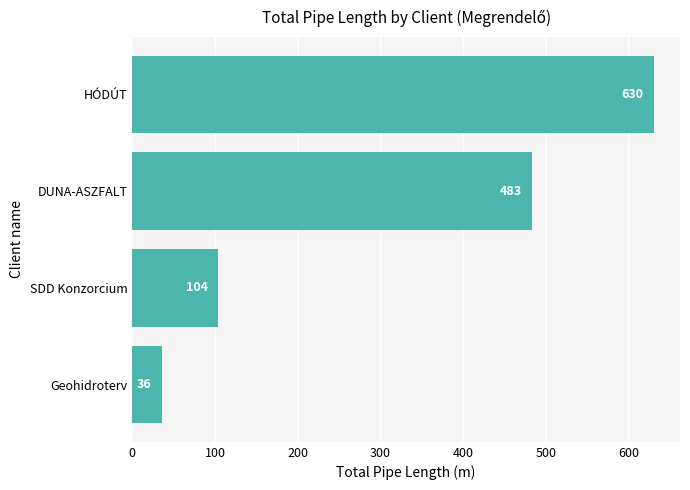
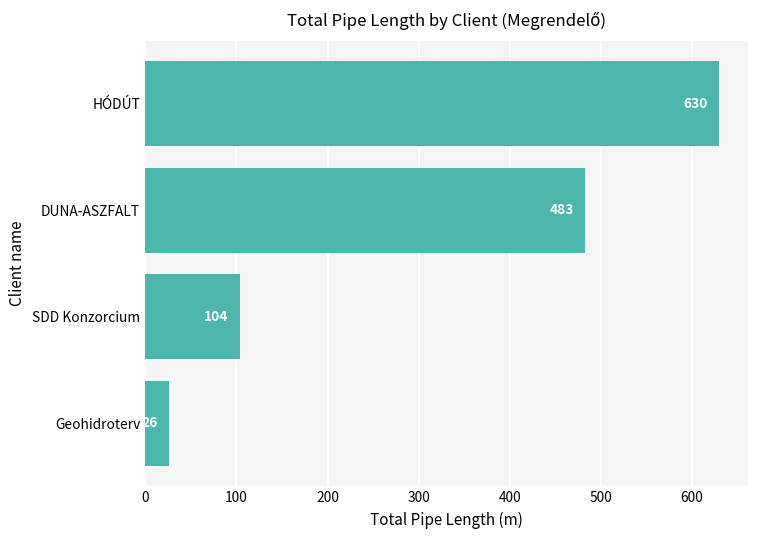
Geohidroterv: 36 -> 26
